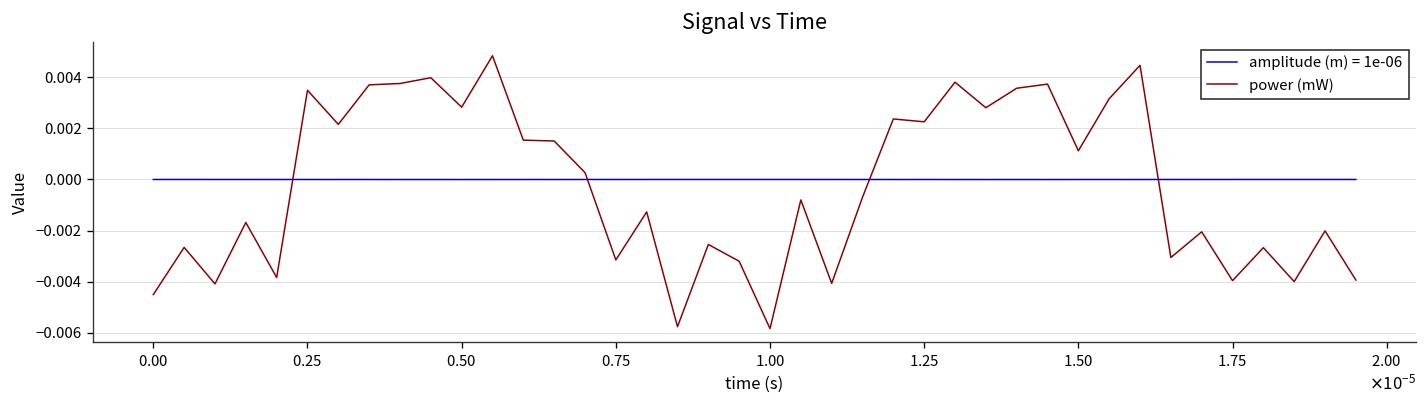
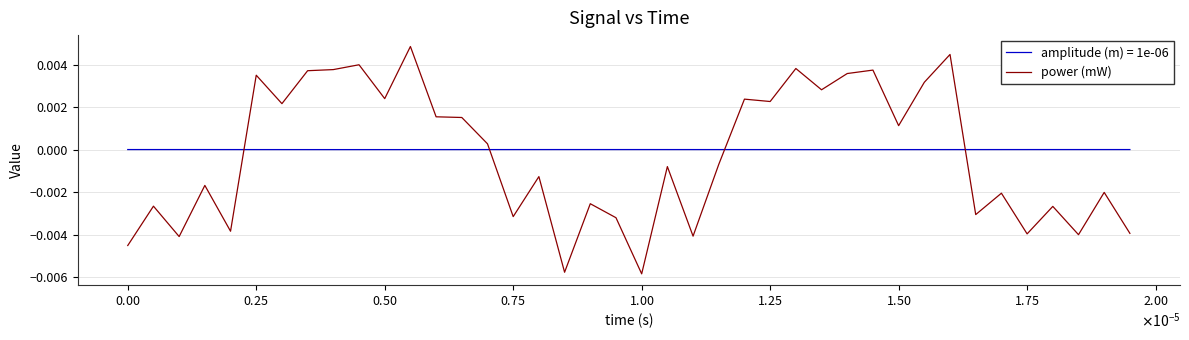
power (mW), 0.50: 0.0028 -> 0.0024
